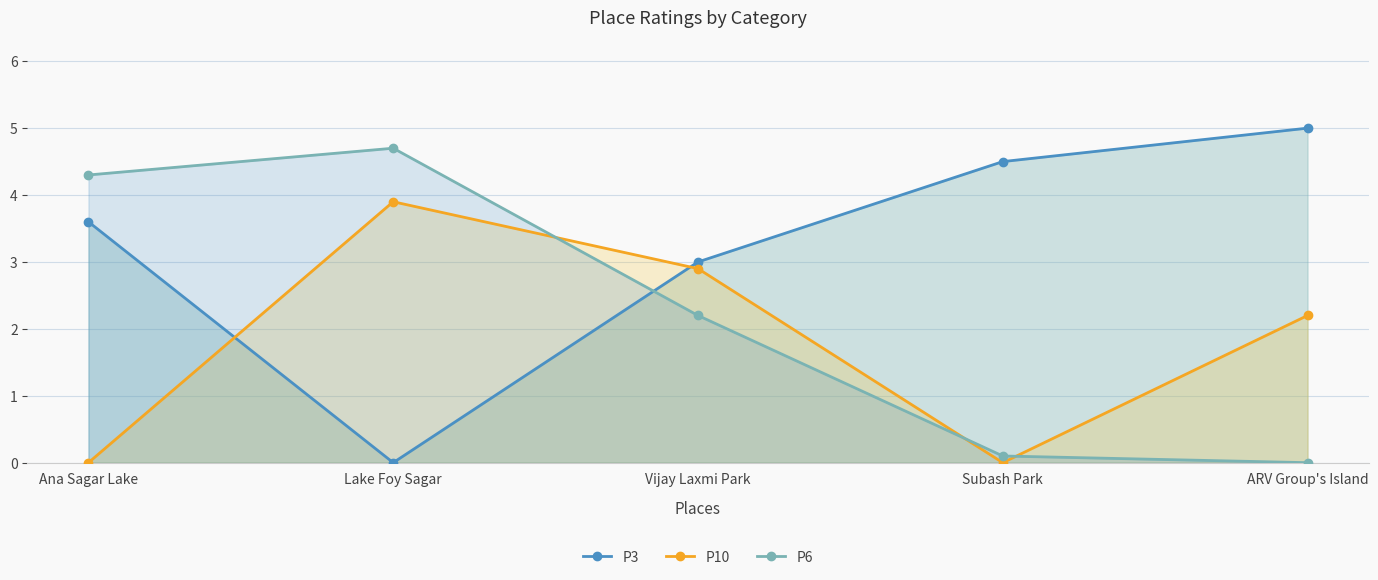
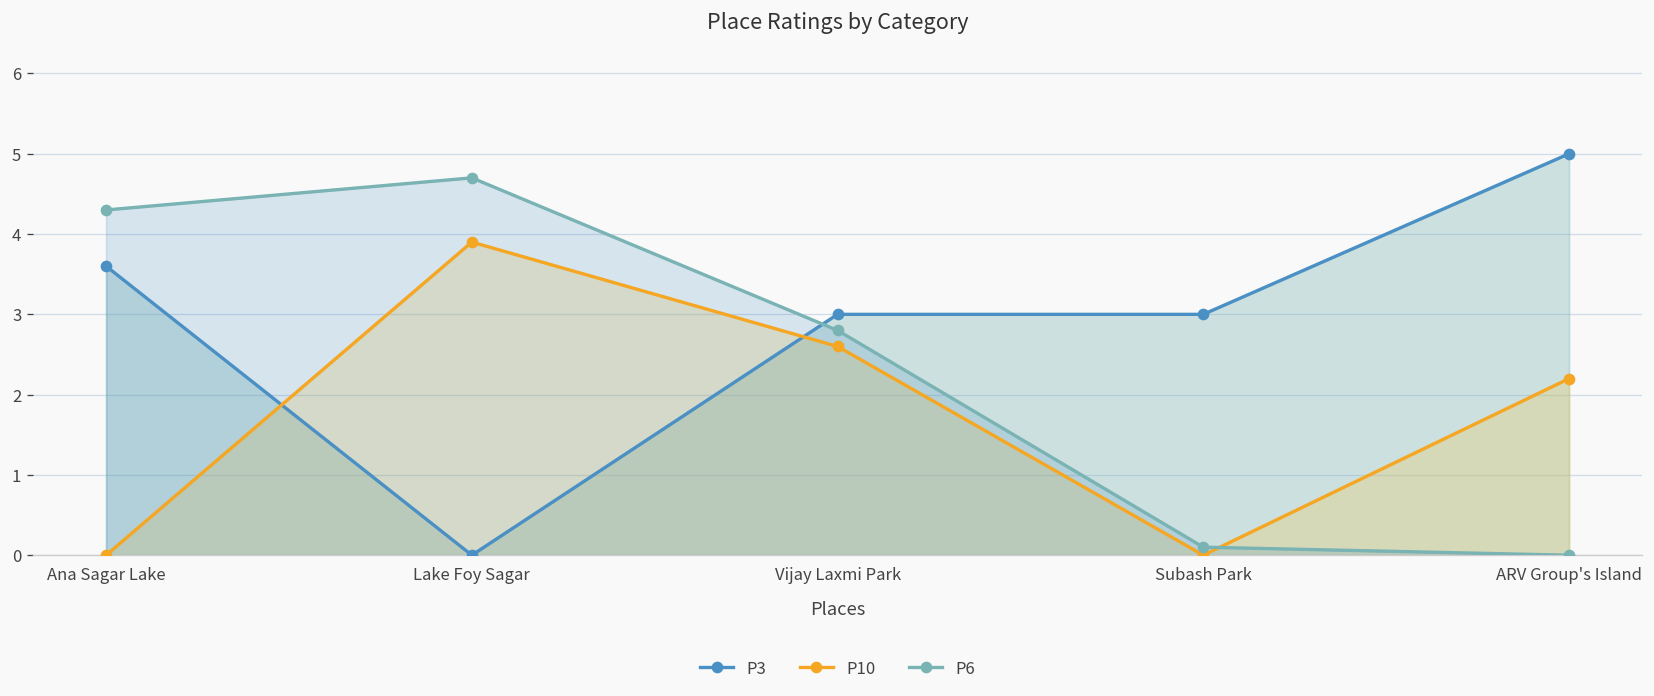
P10, Vijay Laxmi Park: 2.9 -> 2.6
P6, Vijay Laxmi Park: 2.2 -> 2.8
P3, Subash Park: 4.5 -> 3.0
